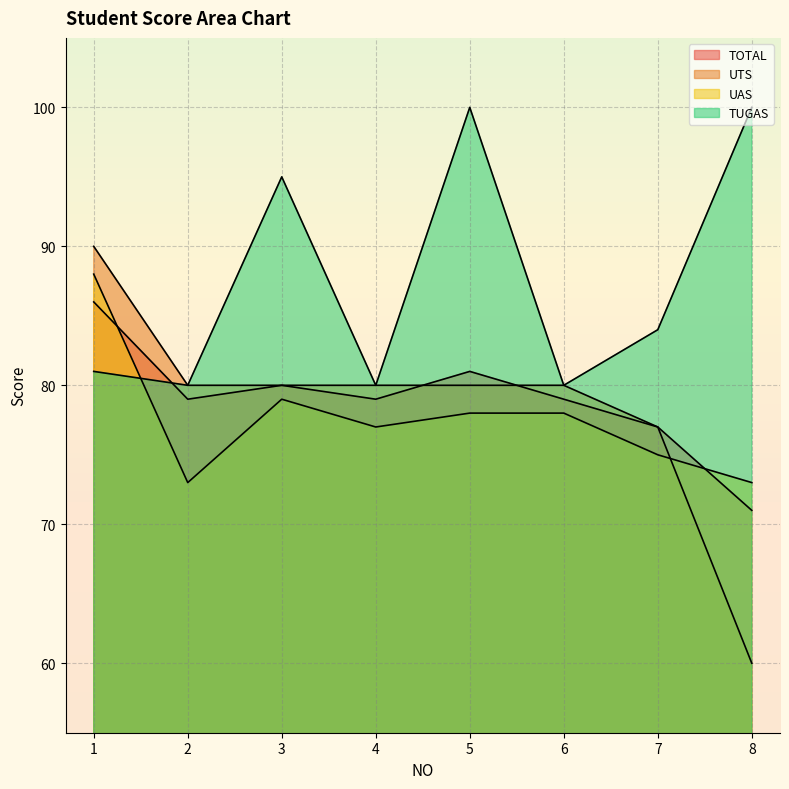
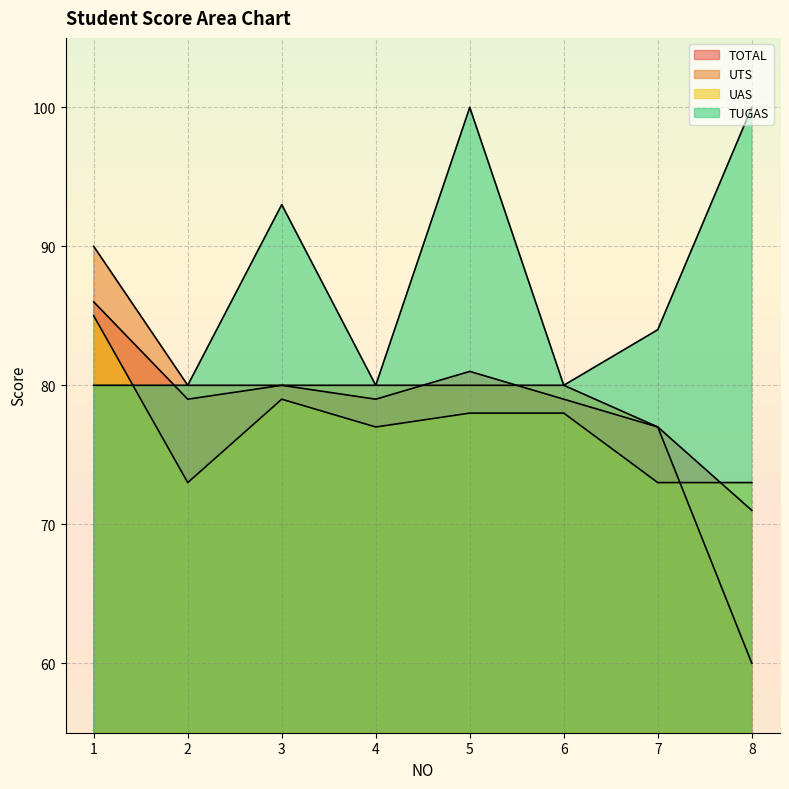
UAS, 1: 88 -> 85
TUGAS, 1: 81 -> 80
TUGAS, 3: 95 -> 93
UAS, 7: 75 -> 73
